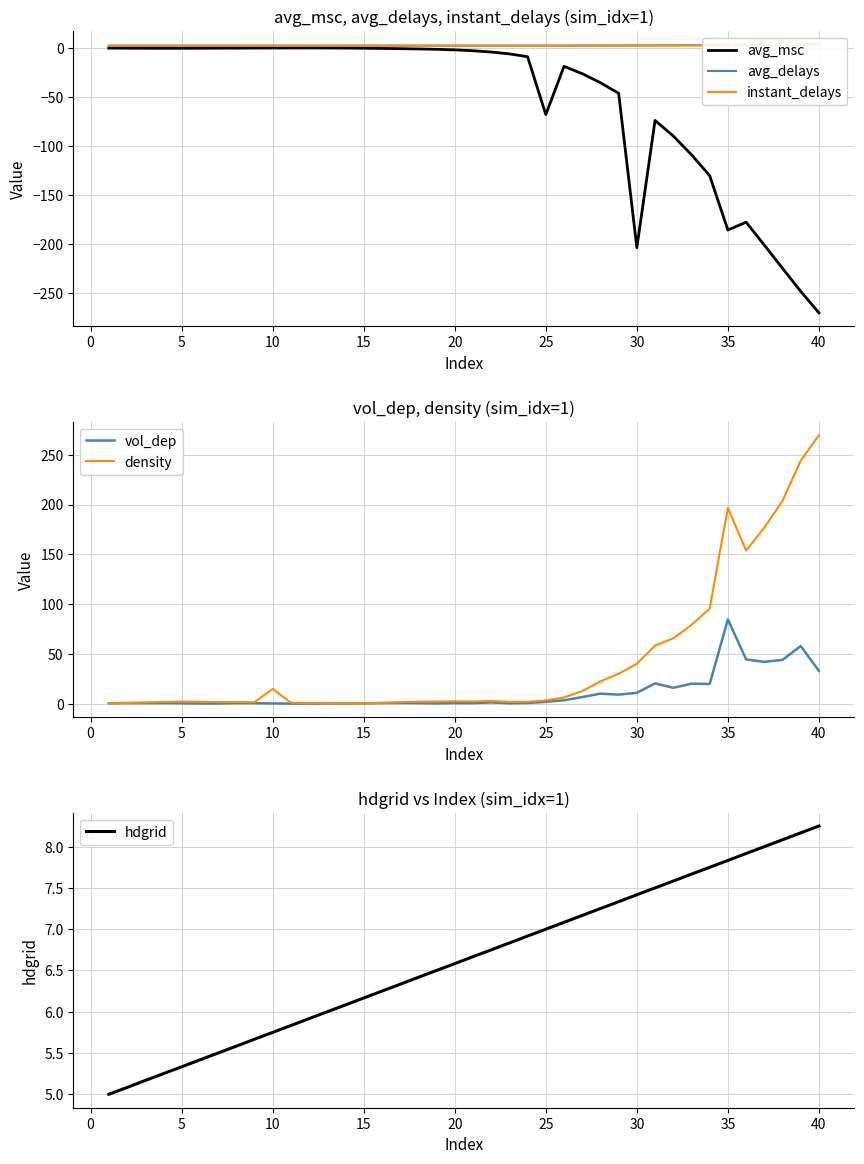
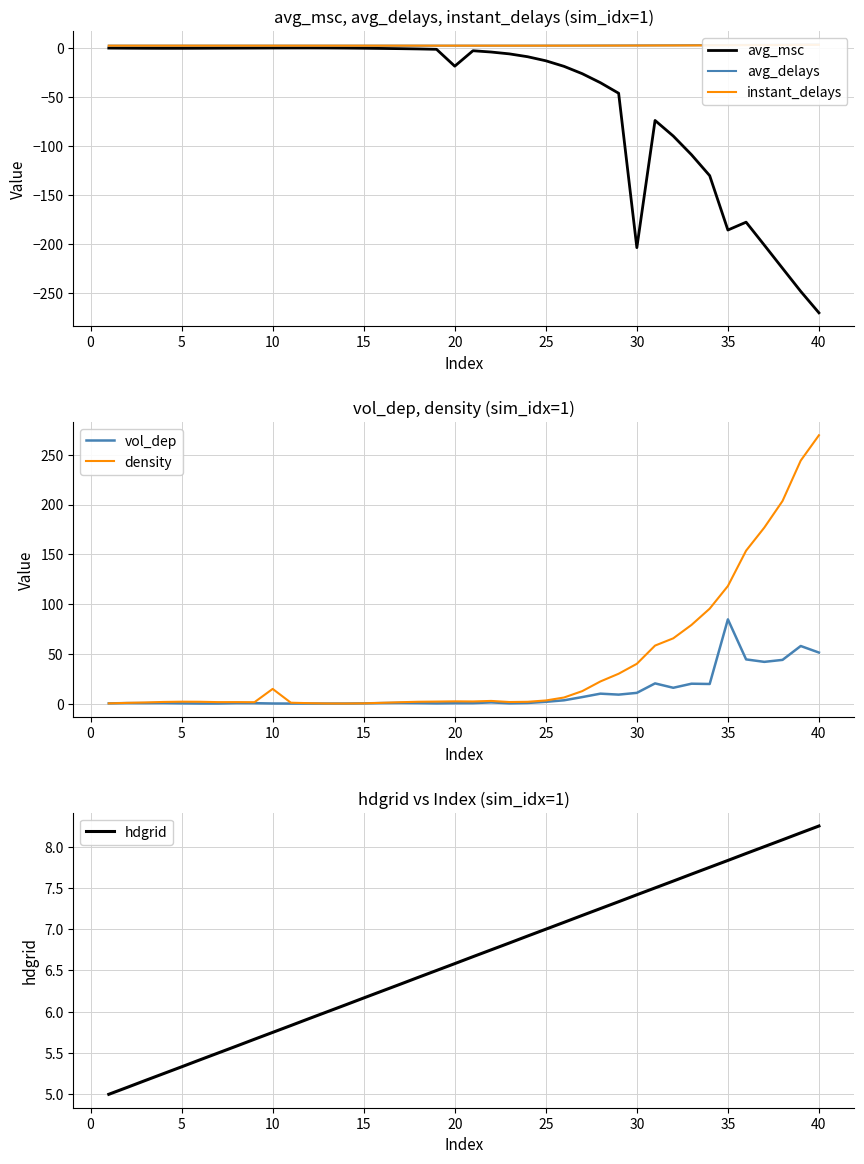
avg_msc, avg_delays, instant_delays (sim_idx=1), avg_msc, 20: 0 -> -20
avg_msc, avg_delays, instant_delays (sim_idx=1), avg_msc, 25: -70 -> -10
vol_dep, density (sim_idx=1), density, 35: 200 -> 120
vol_dep, density (sim_idx=1), vol_dep, 40: 30 -> 50
